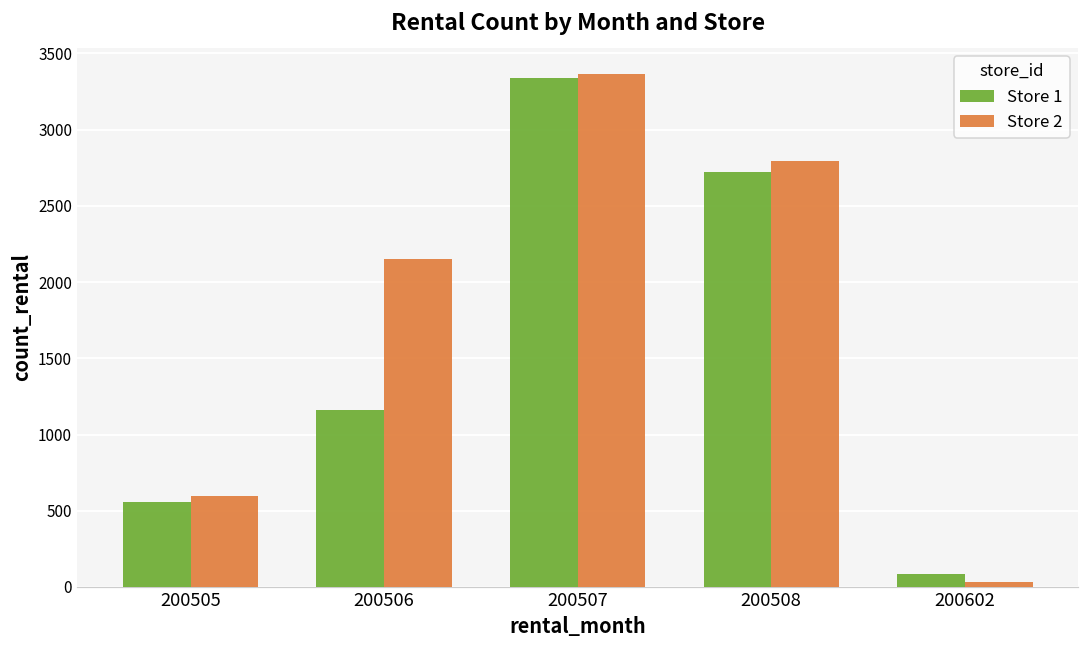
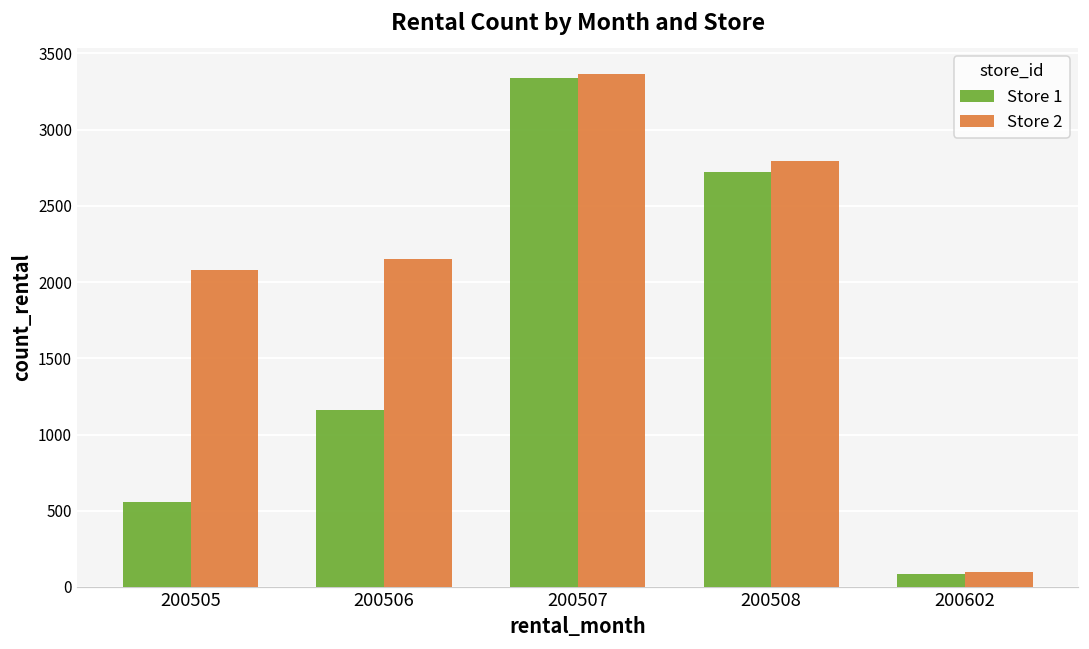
Store 2, 200505: 600 -> 2080
Store 2, 200602: 30 -> 100
